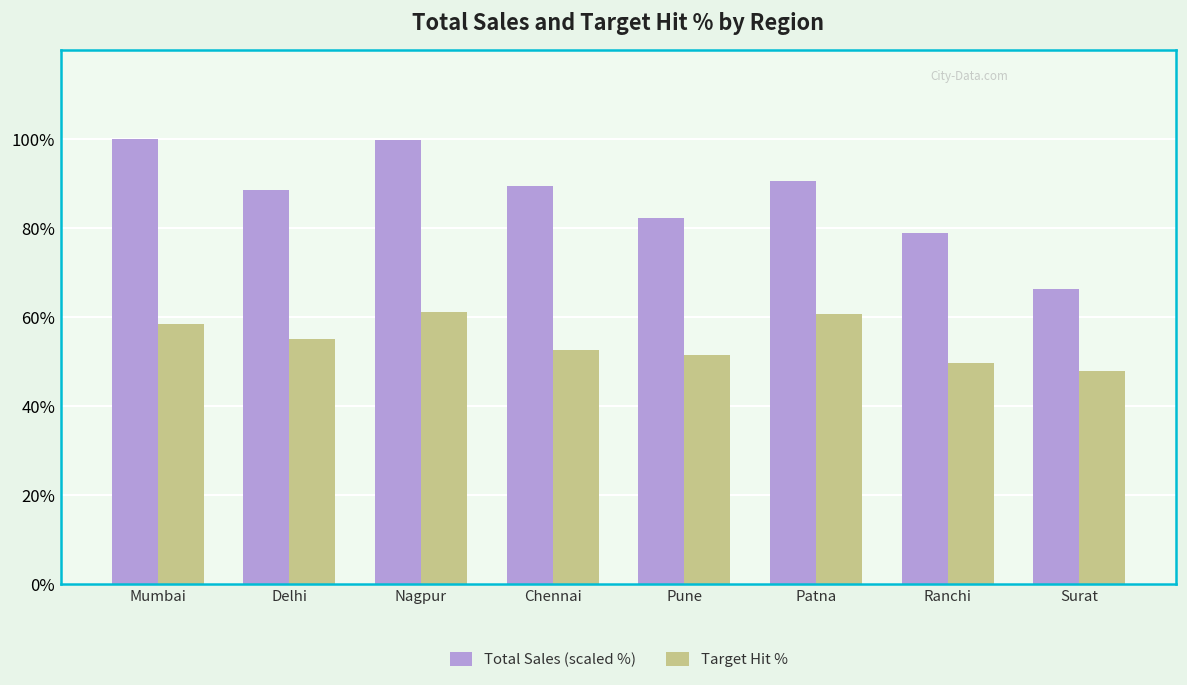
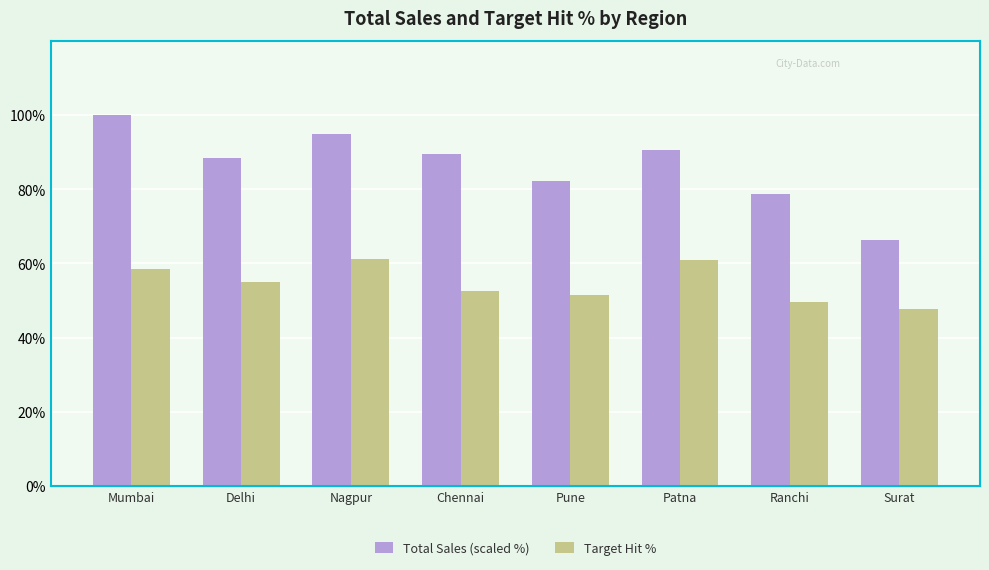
Total Sales (scaled %), Nagpur: 100% -> 95%
